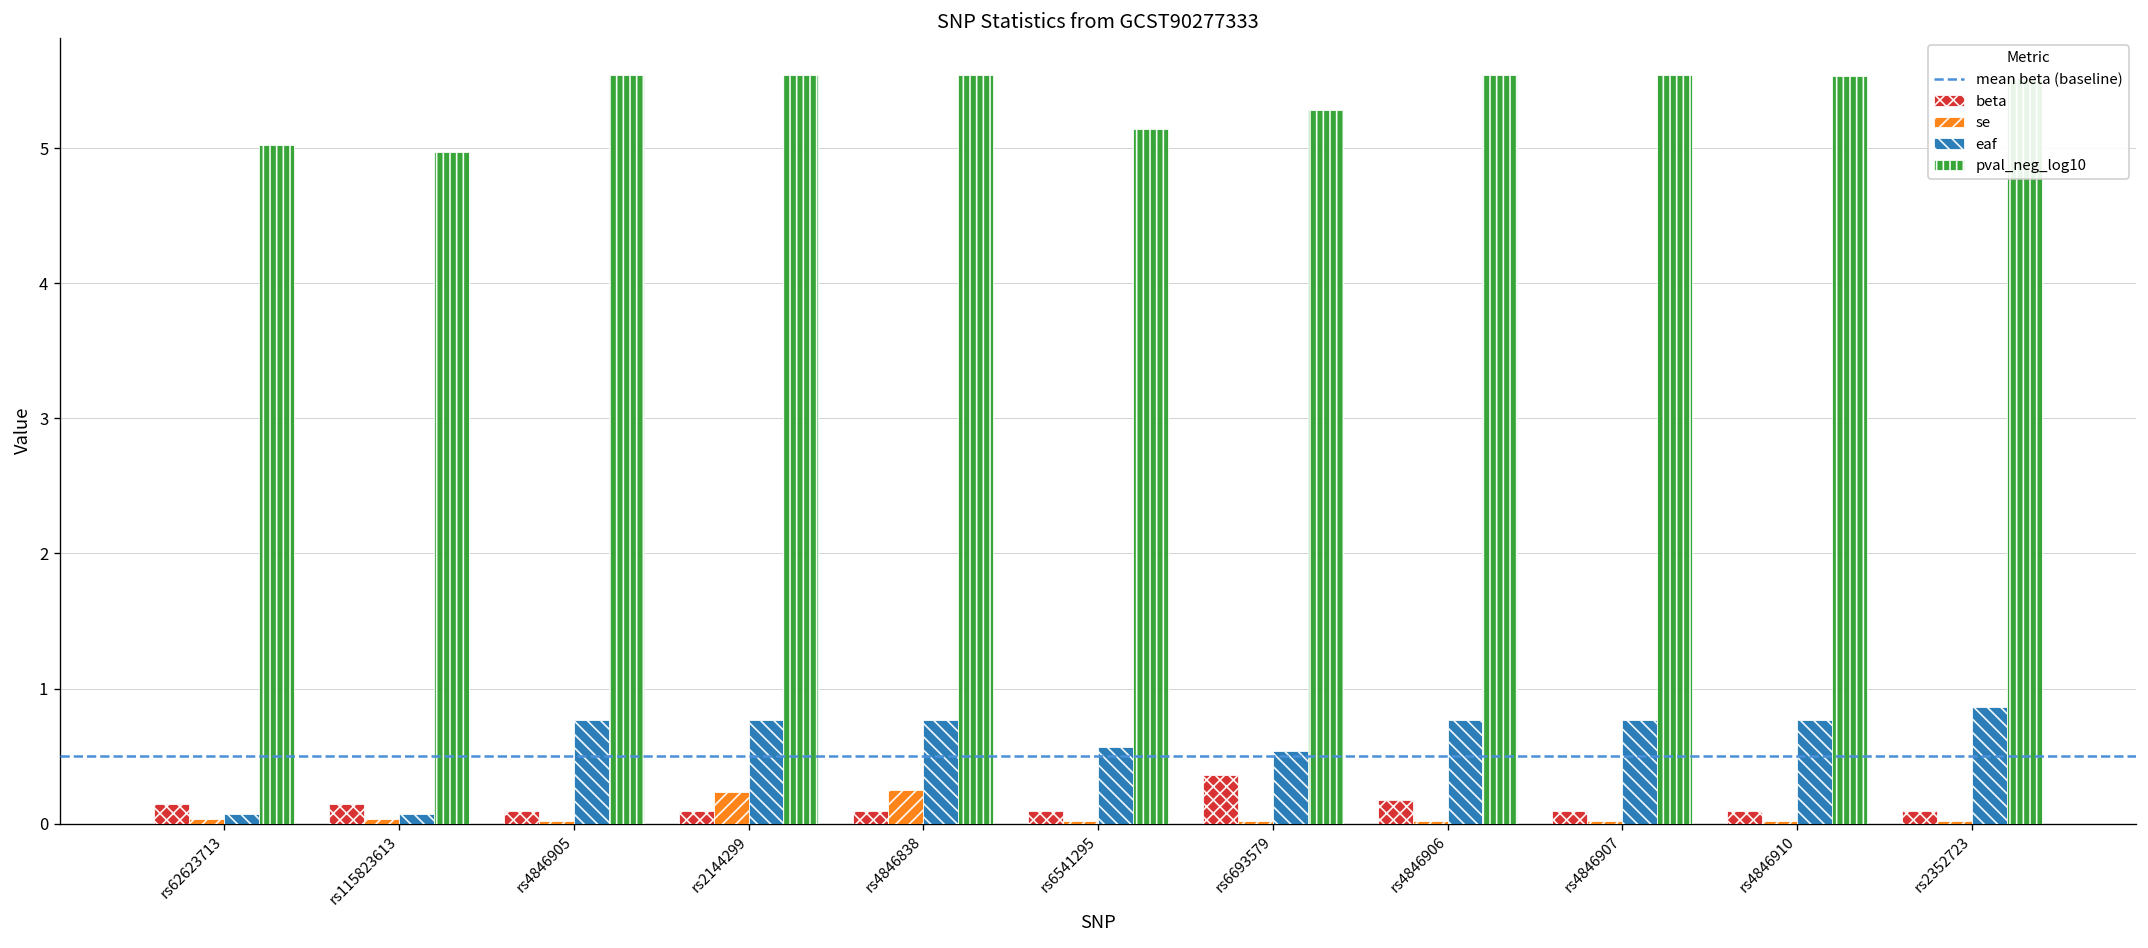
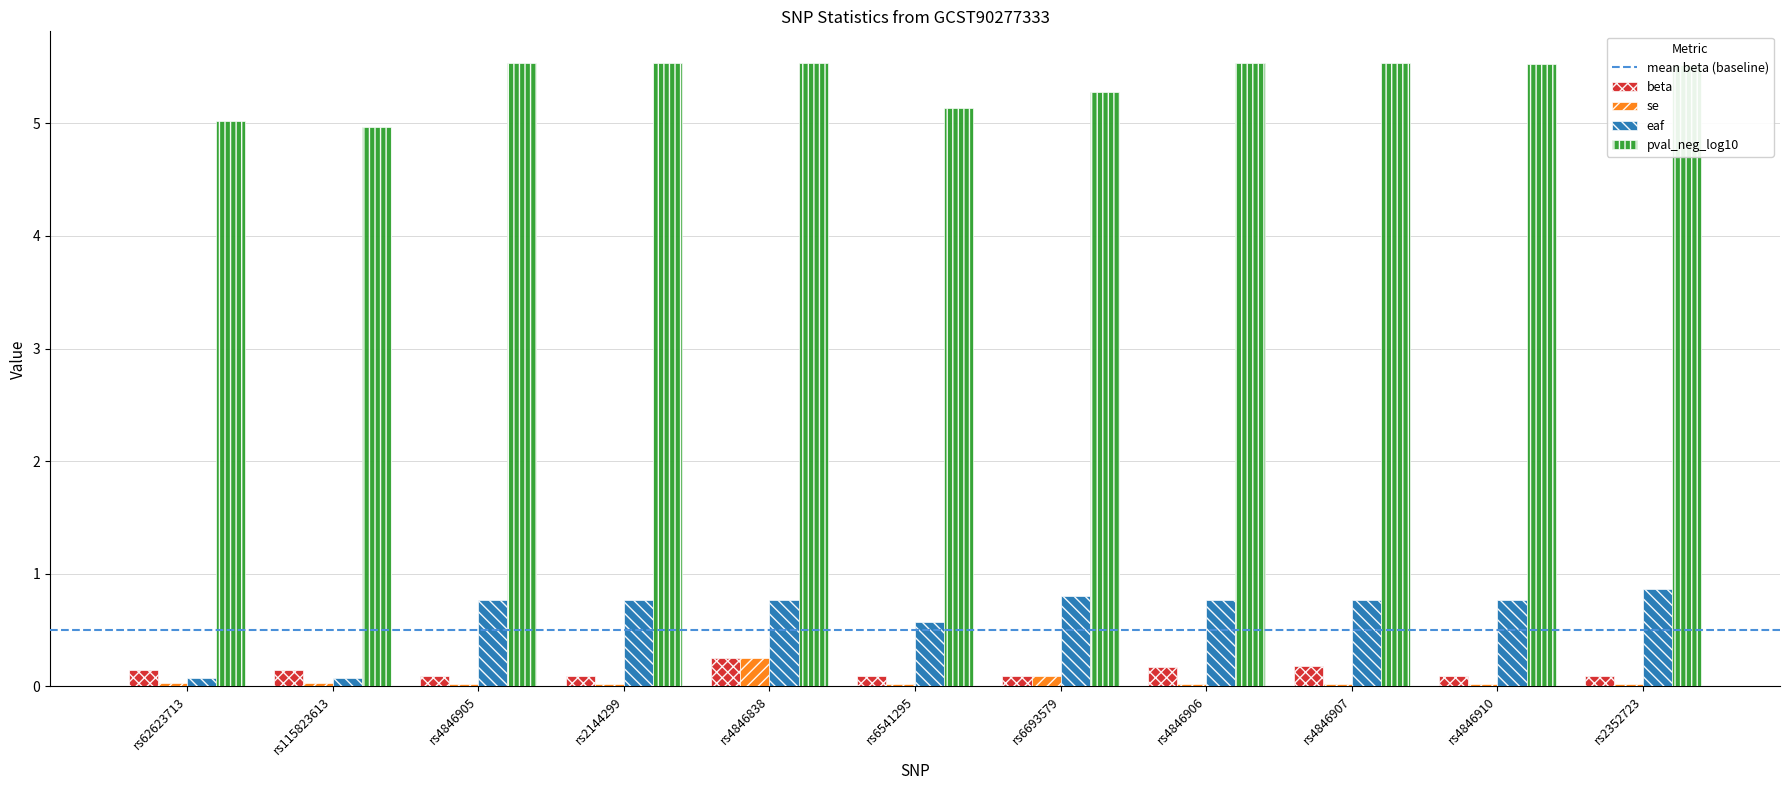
se, rs2144299: 0.23 -> 0.02
beta, rs4846838: 0.09 -> 0.25
beta, rs6693579: 0.36 -> 0.10
se, rs6693579: 0.02 -> 0.10
eaf, rs6693579: 0.53 -> 0.80
beta, rs4846907: 0.09 -> 0.18
